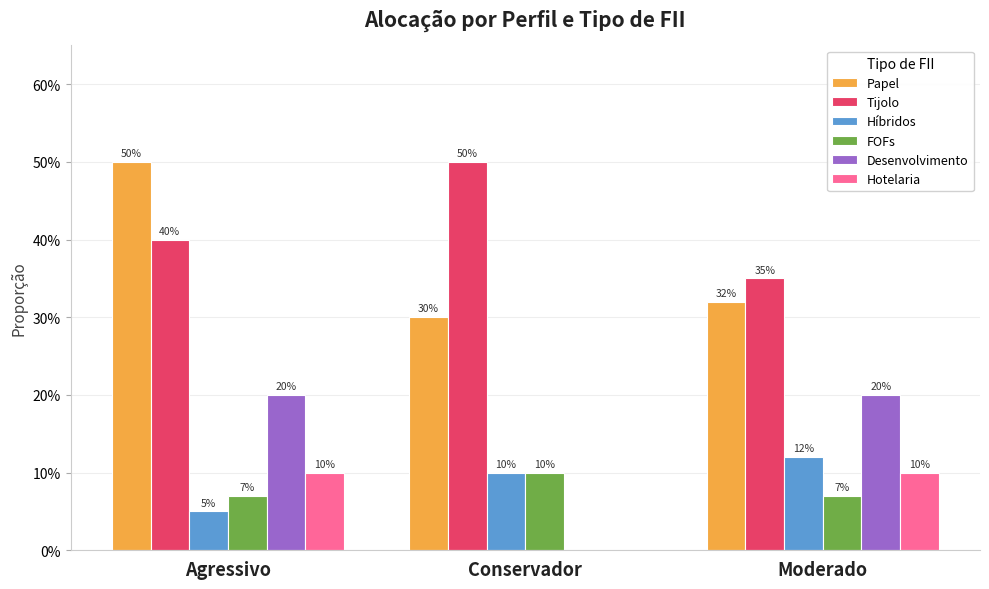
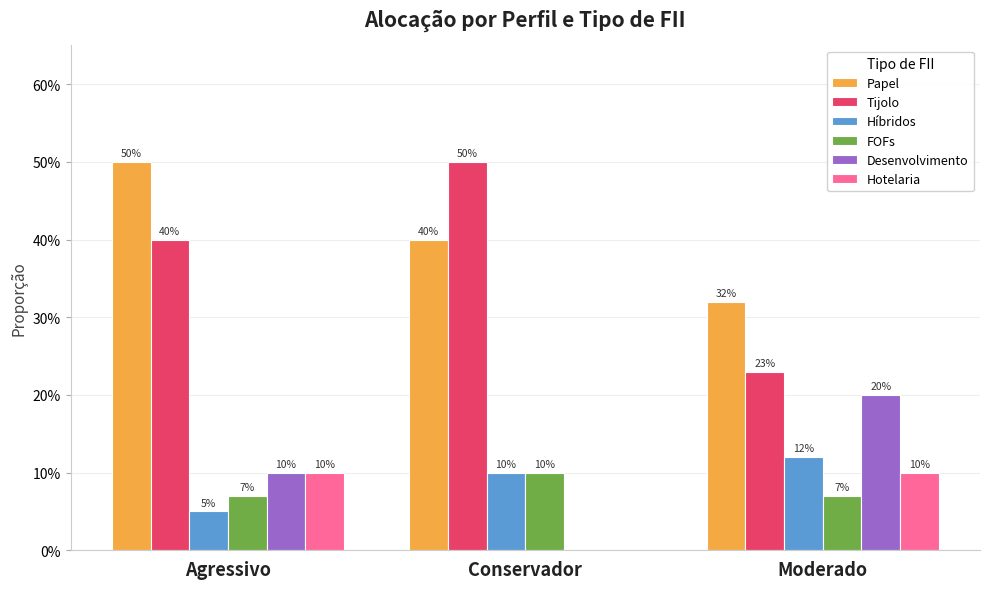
Desenvolvimento, Agressivo: 20% -> 10%
Papel, Conservador: 30% -> 40%
Tijolo, Moderado: 35% -> 23%
